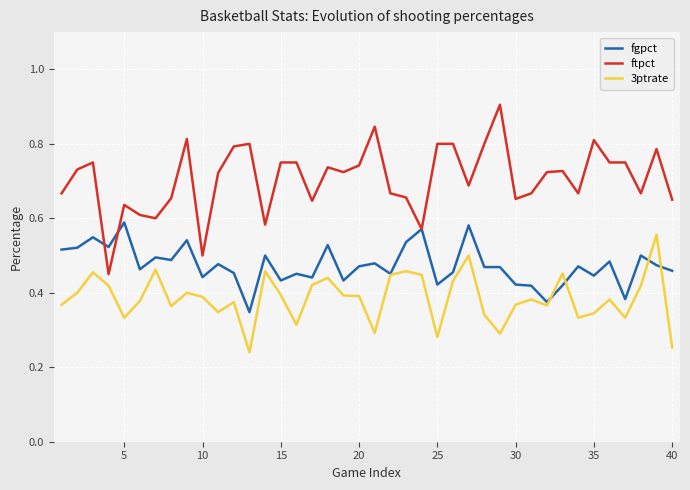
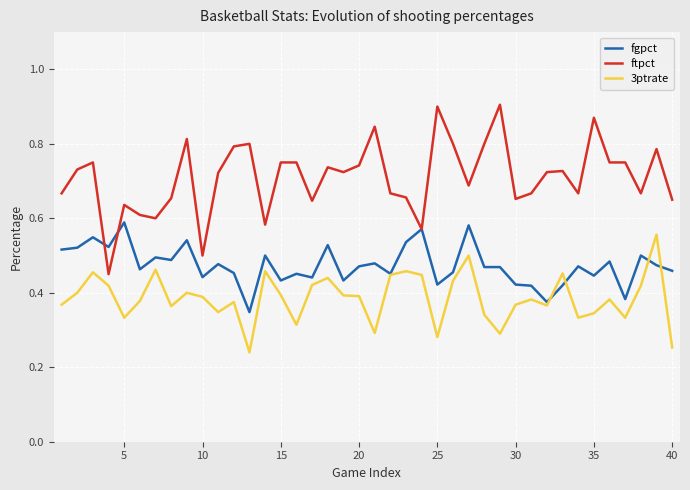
ftpct, 25: 0.8 -> 0.9
ftpct, 35: 0.81 -> 0.87
